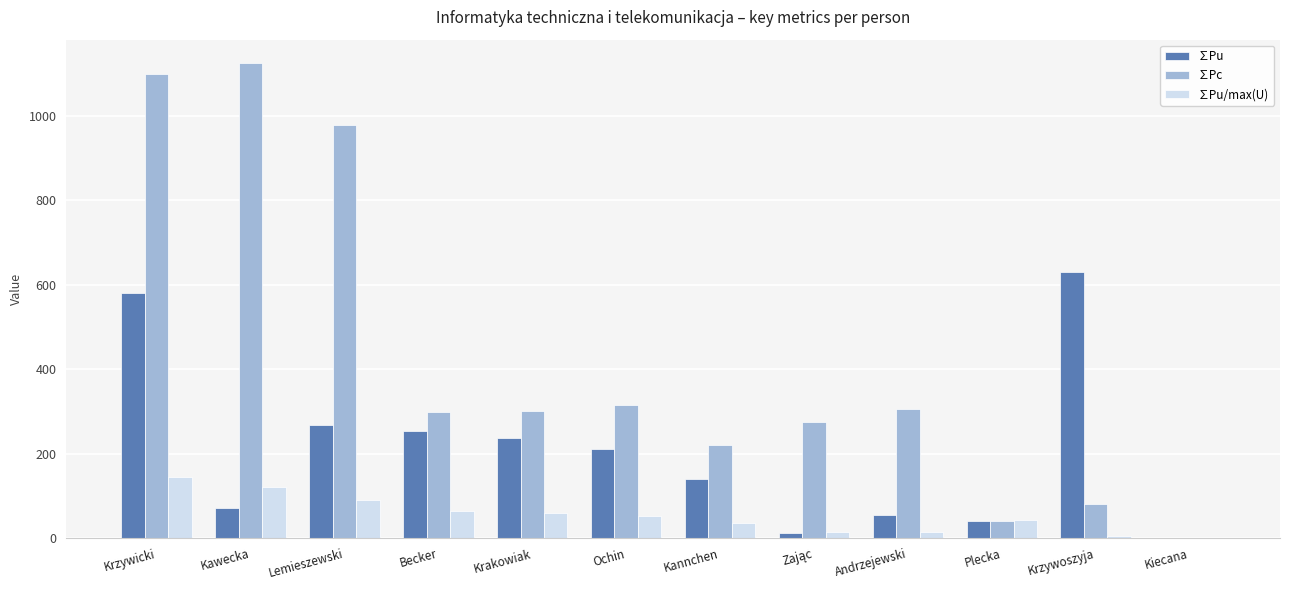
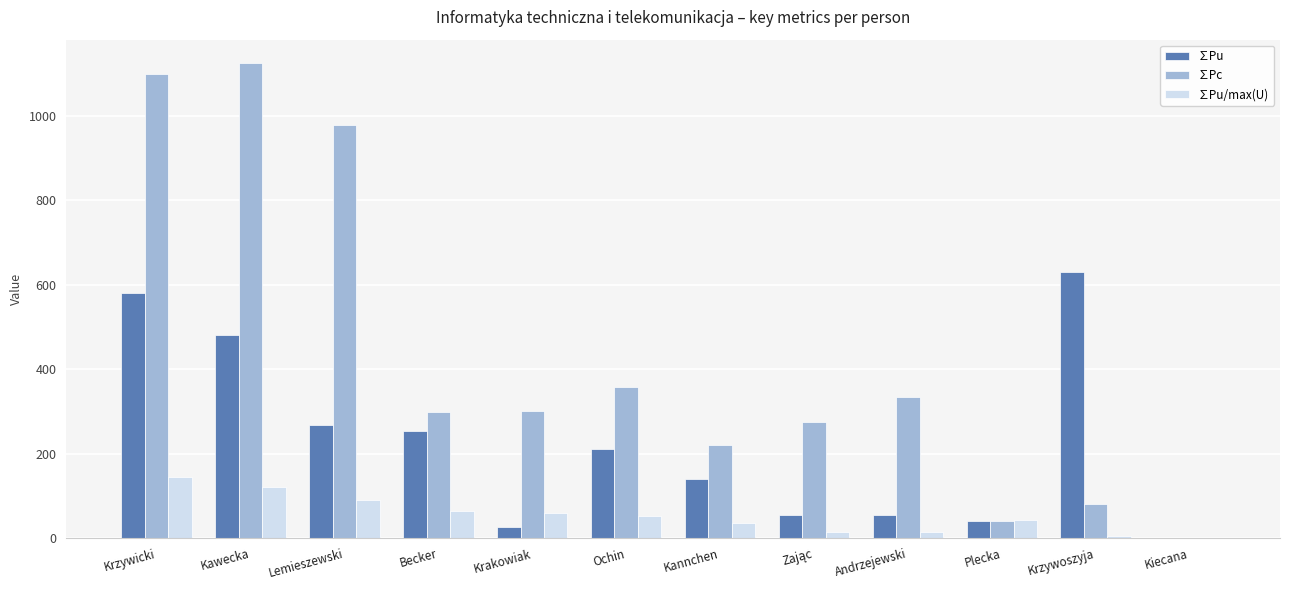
∑Pu, Kawecka: 70 -> 480
∑Pu, Krakowiak: 240 -> 20
∑Pc, Ochin: 320 -> 360
∑Pu, Zając: 10 -> 50
∑Pc, Andrzejewski: 310 -> 340
